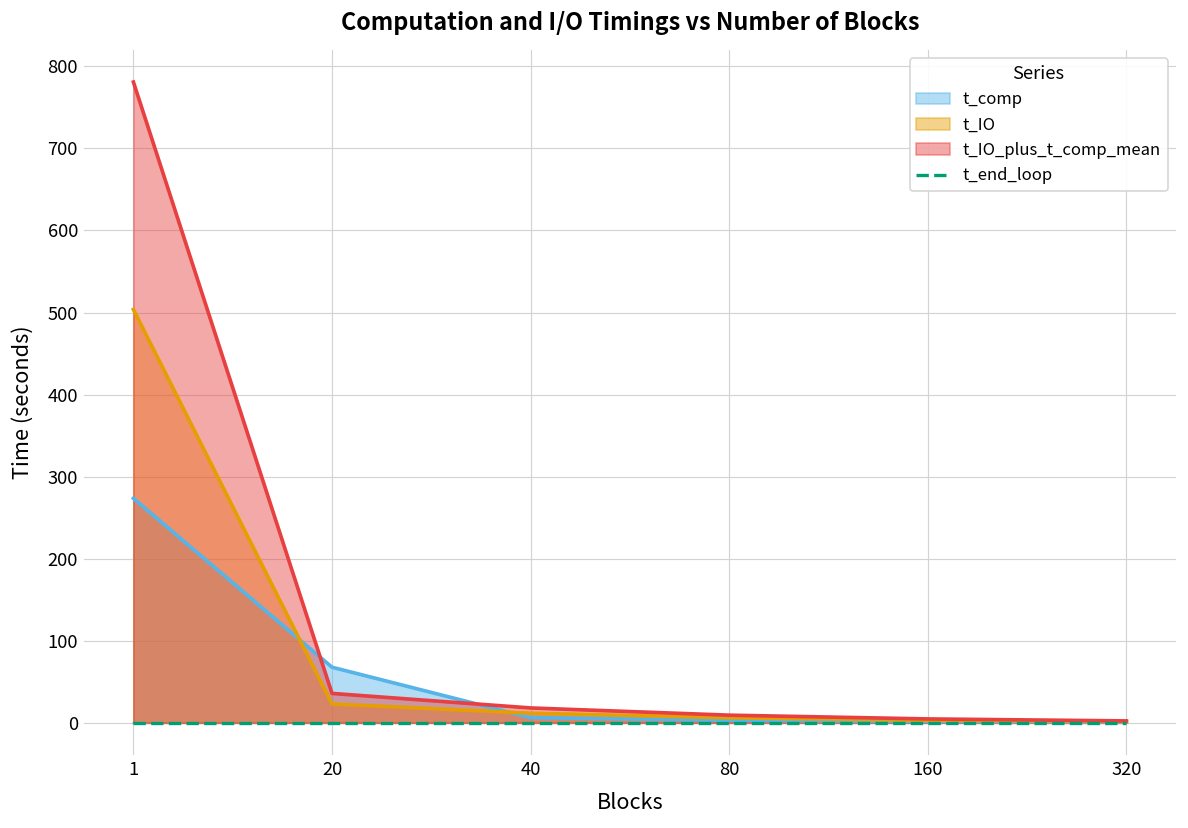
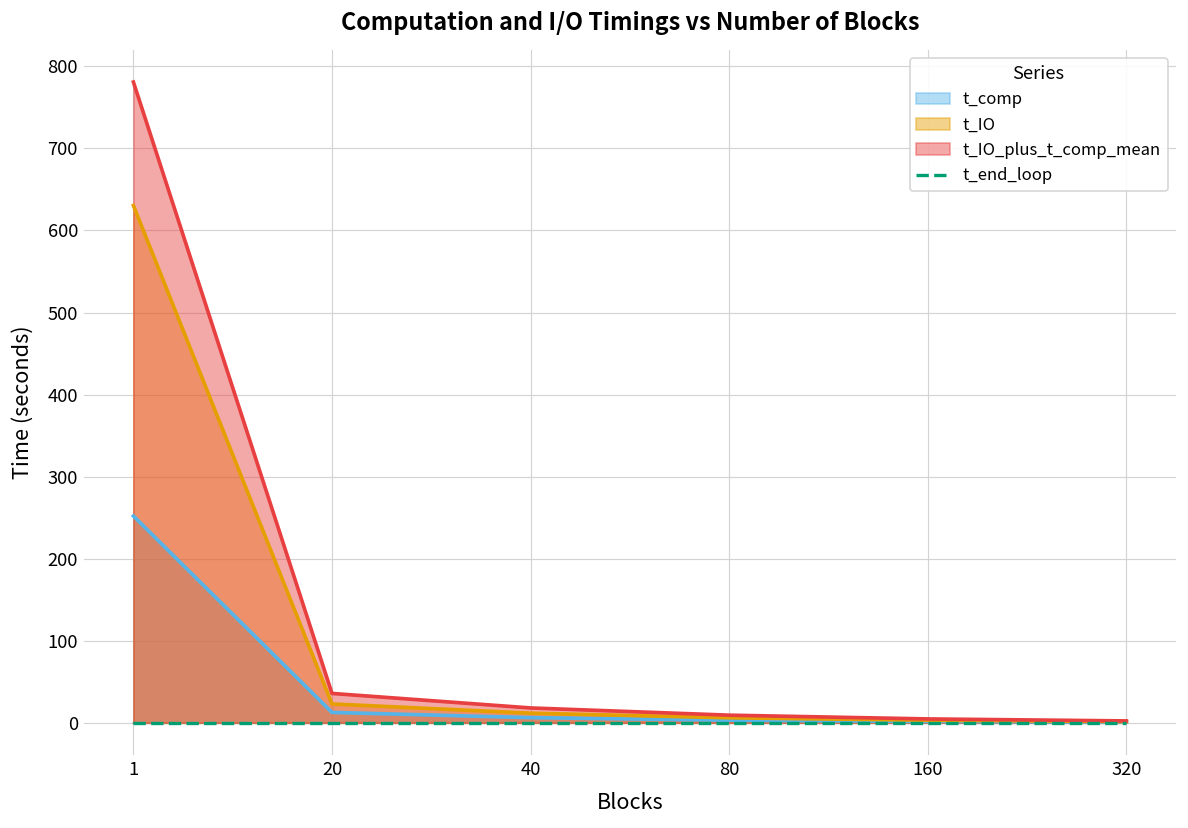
t_comp, 1: 270 -> 250
t_IO, 1: 500 -> 630
t_comp, 20: 70 -> 10
